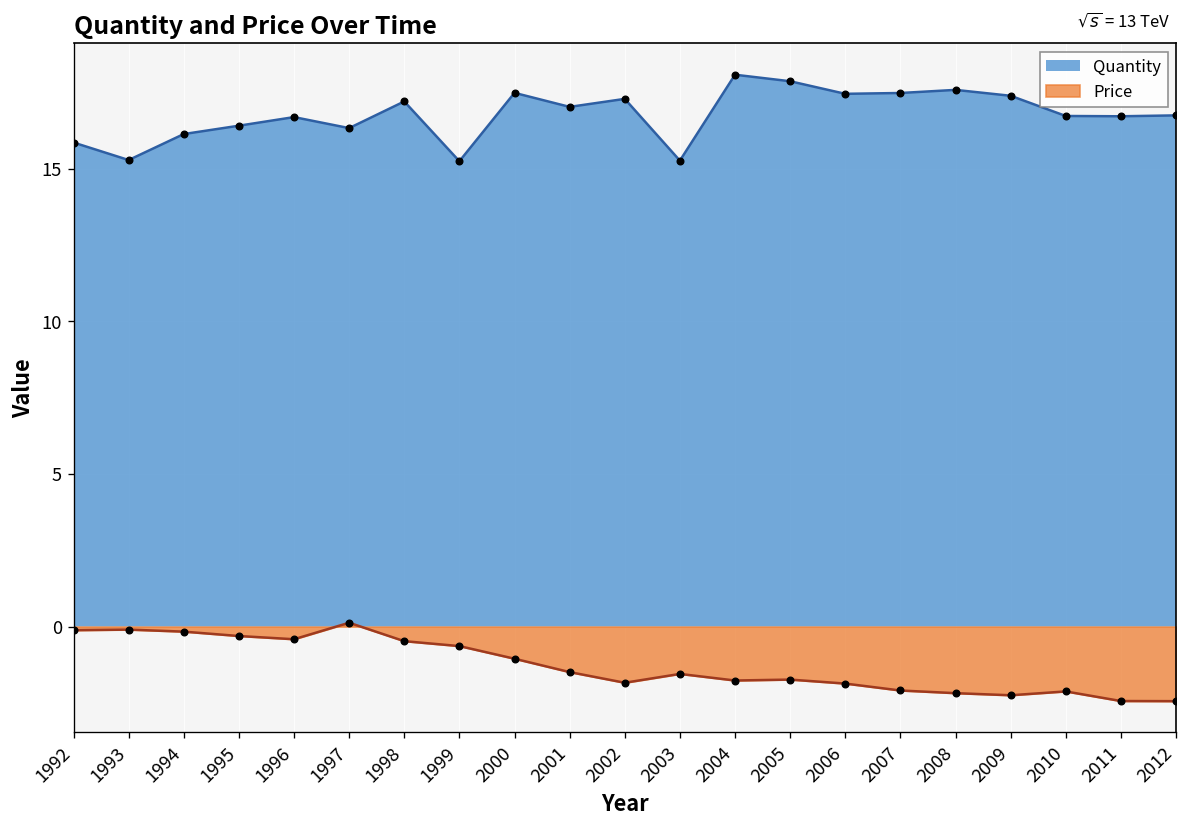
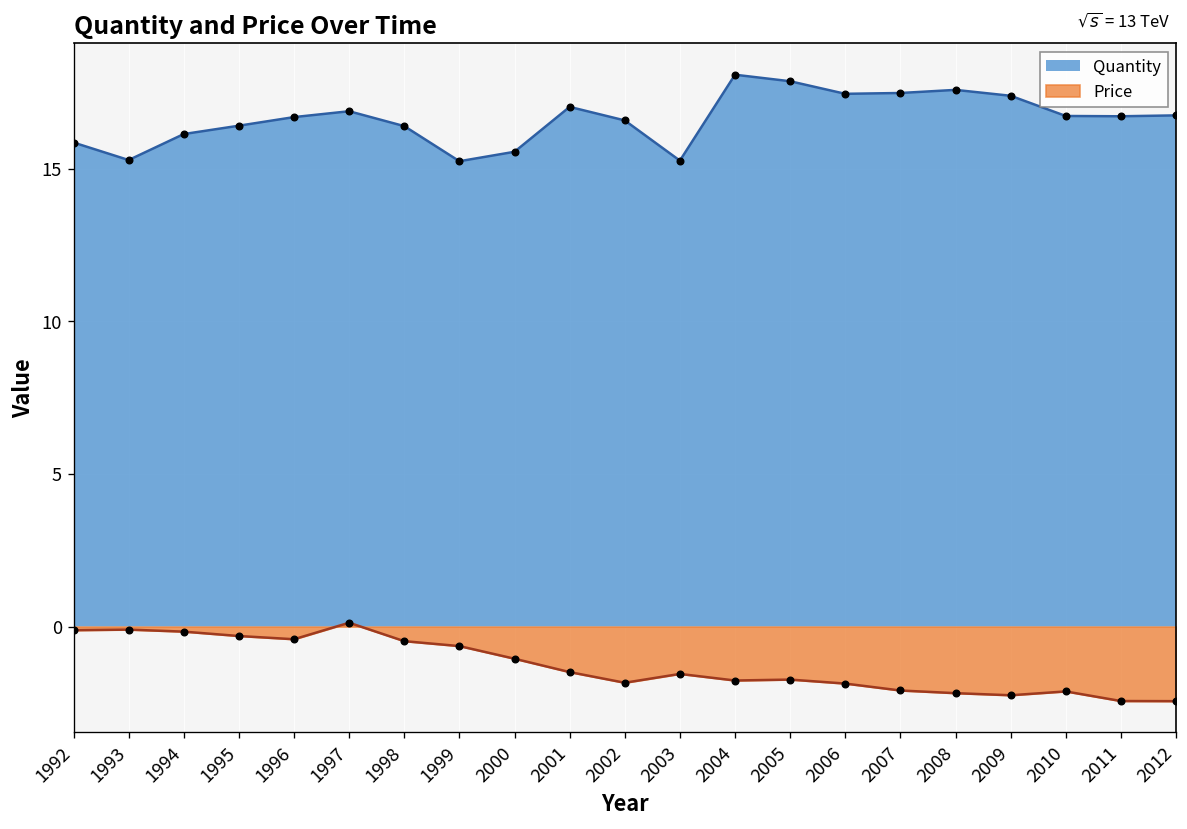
Quantity, 1997: 16.3 -> 16.9
Quantity, 1998: 17.2 -> 16.4
Quantity, 2000: 17.5 -> 15.6
Quantity, 2002: 17.3 -> 16.6
